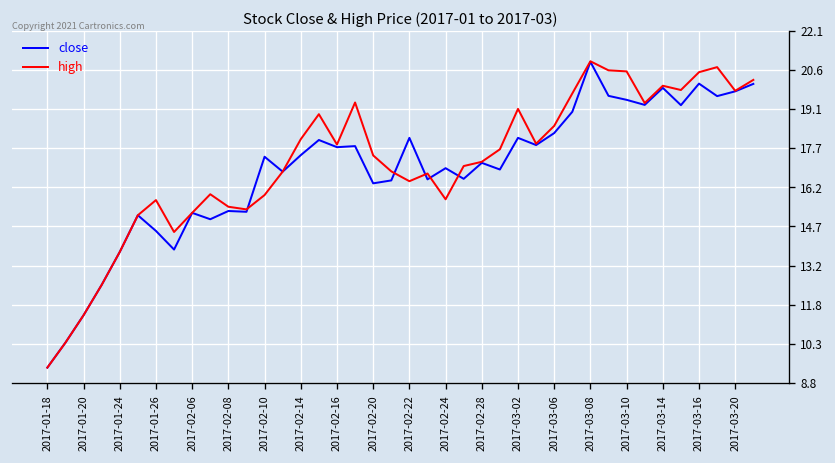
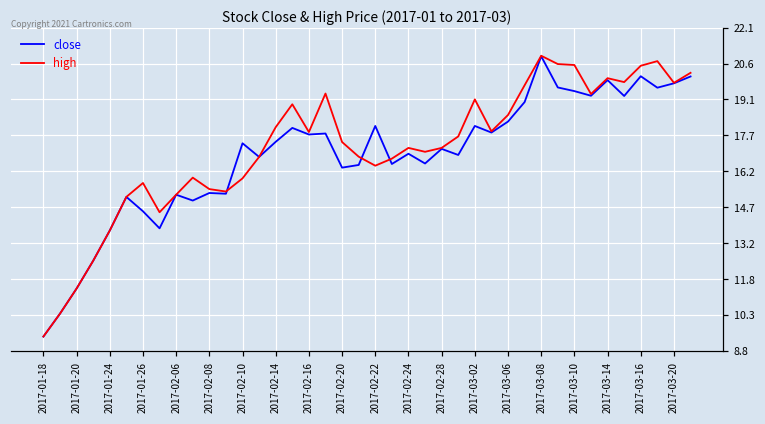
high, 2017-02-24: 15.7 -> 17.1
